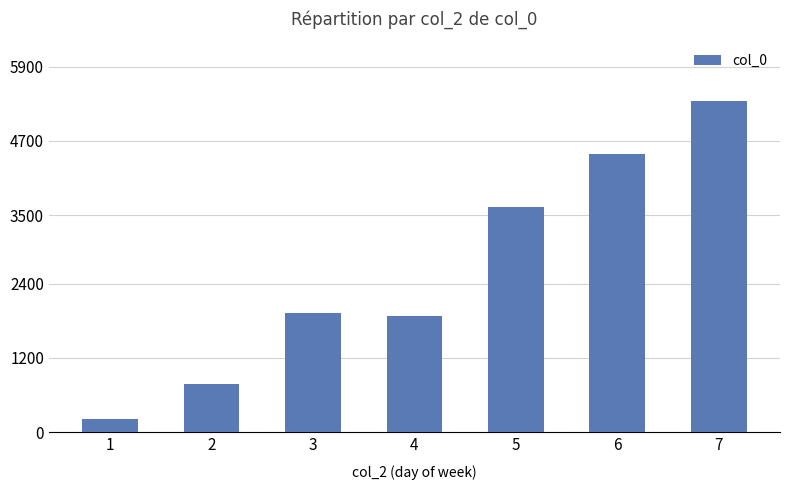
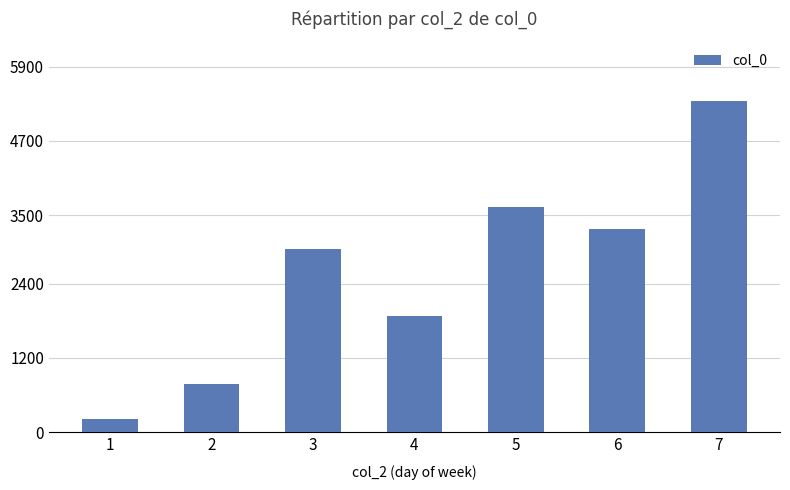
3: 1900 -> 3000
6: 4500 -> 3300
